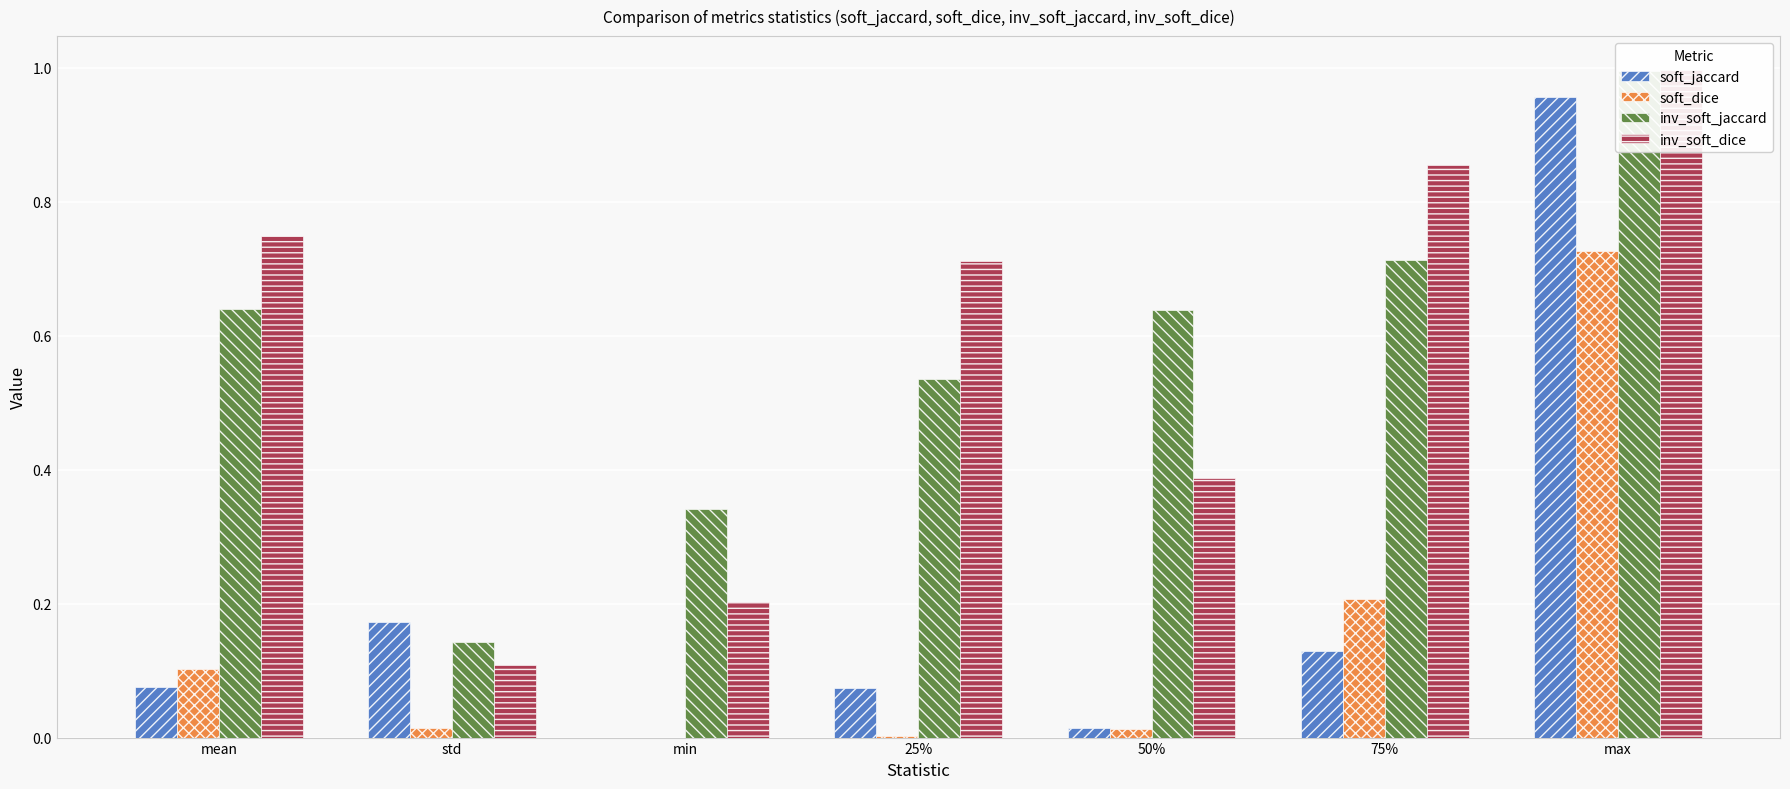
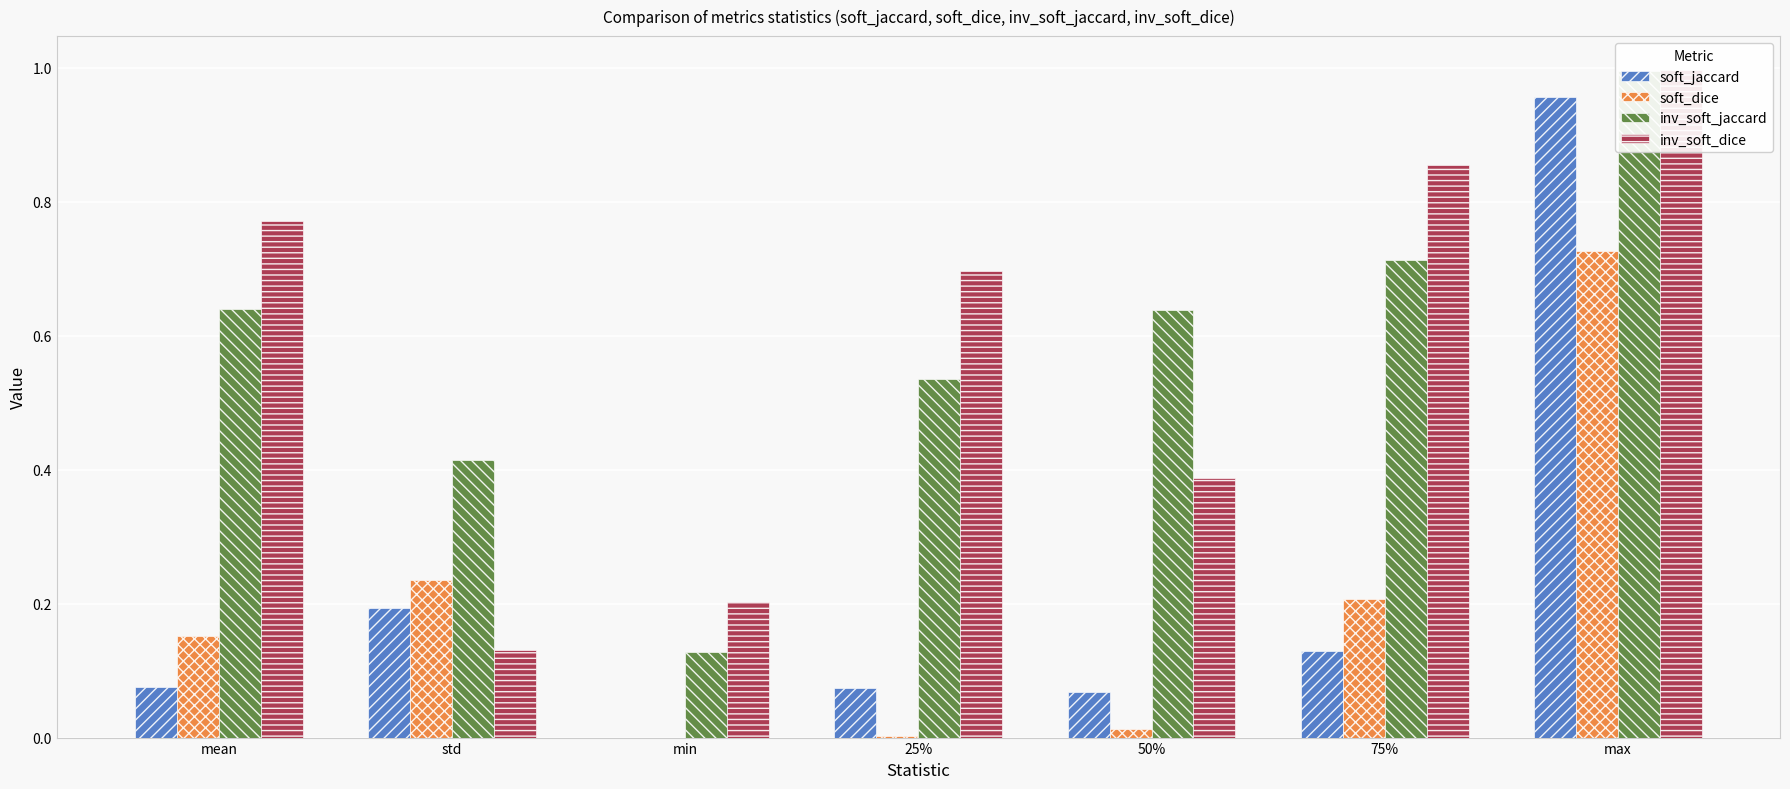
soft_dice, mean: 0.10 -> 0.15
inv_soft_dice, mean: 0.75 -> 0.77
soft_jaccard, std: 0.17 -> 0.19
soft_dice, std: 0.01 -> 0.24
inv_soft_jaccard, std: 0.14 -> 0.41
inv_soft_dice, std: 0.11 -> 0.13
inv_soft_jaccard, min: 0.34 -> 0.13
inv_soft_dice, 25%: 0.71 -> 0.70
soft_jaccard, 50%: 0.01 -> 0.07
